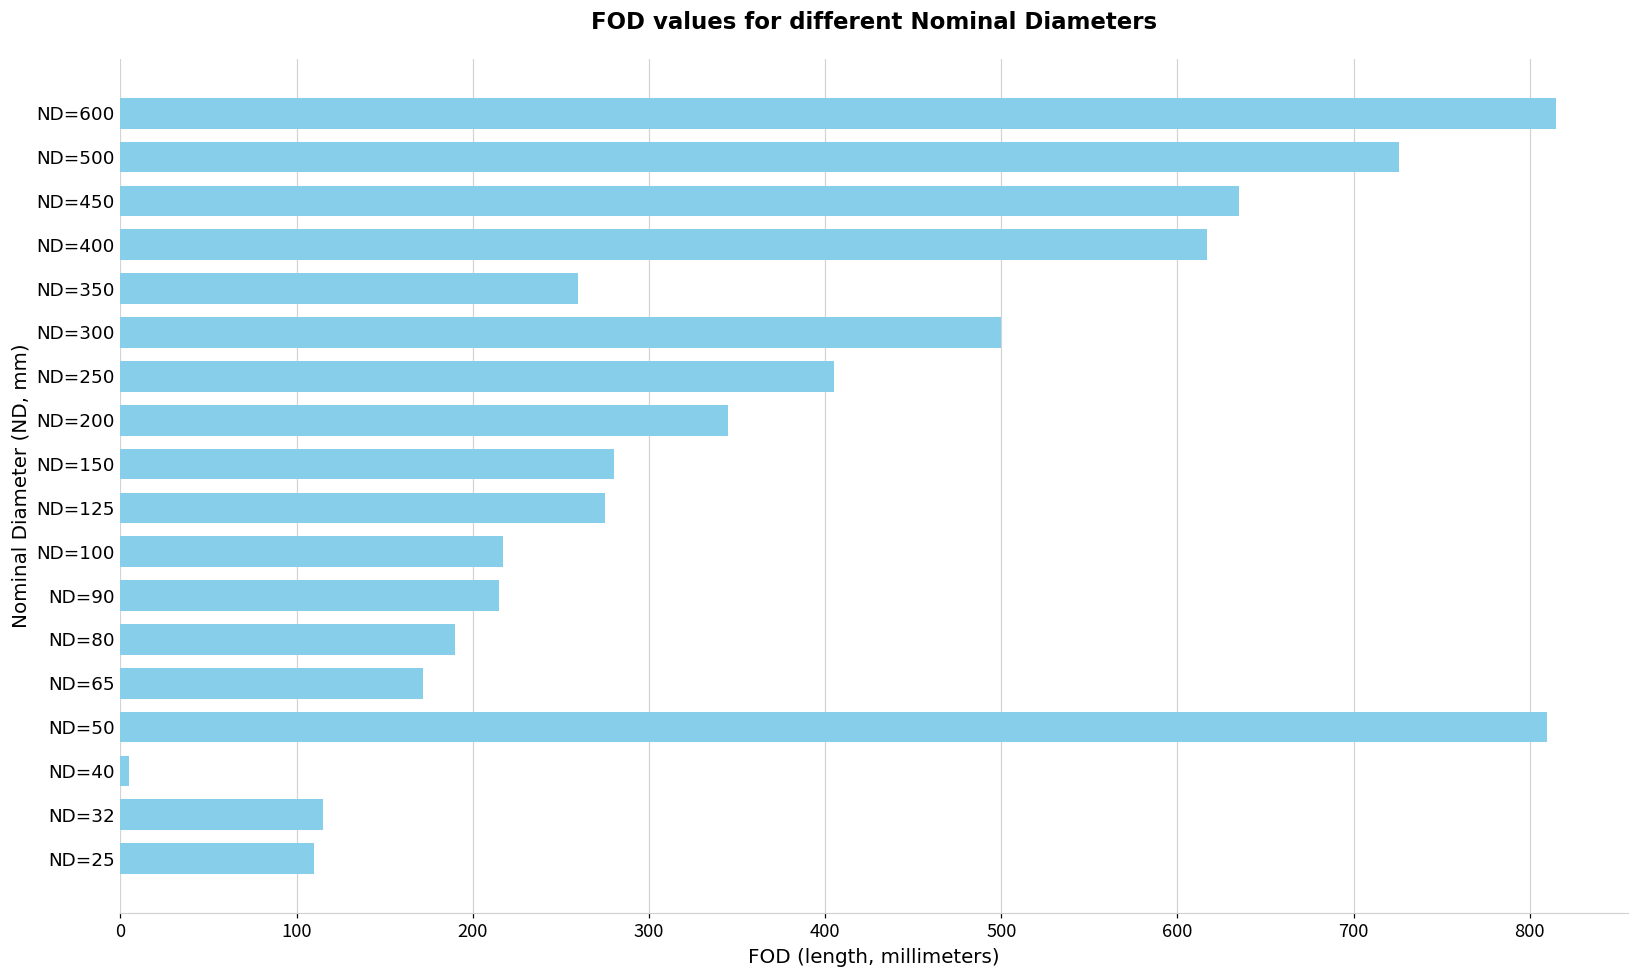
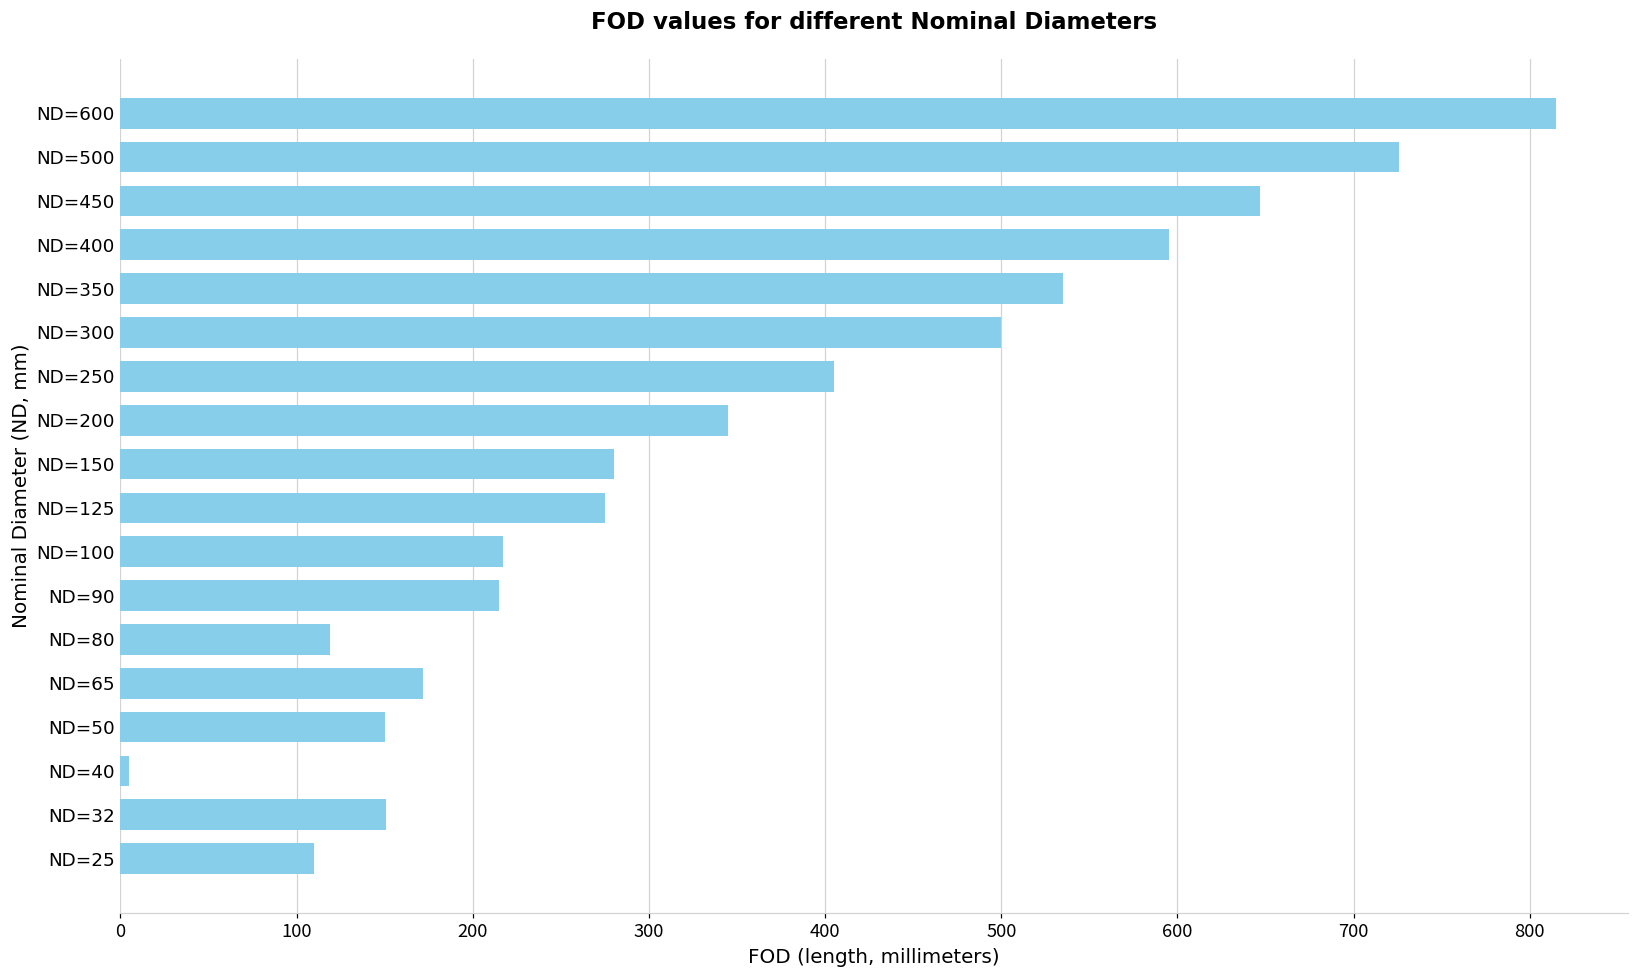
ND=450: 635 -> 647
ND=400: 617 -> 595
ND=350: 260 -> 535
ND=80: 190 -> 119
ND=50: 810 -> 150
ND=32: 115 -> 151
